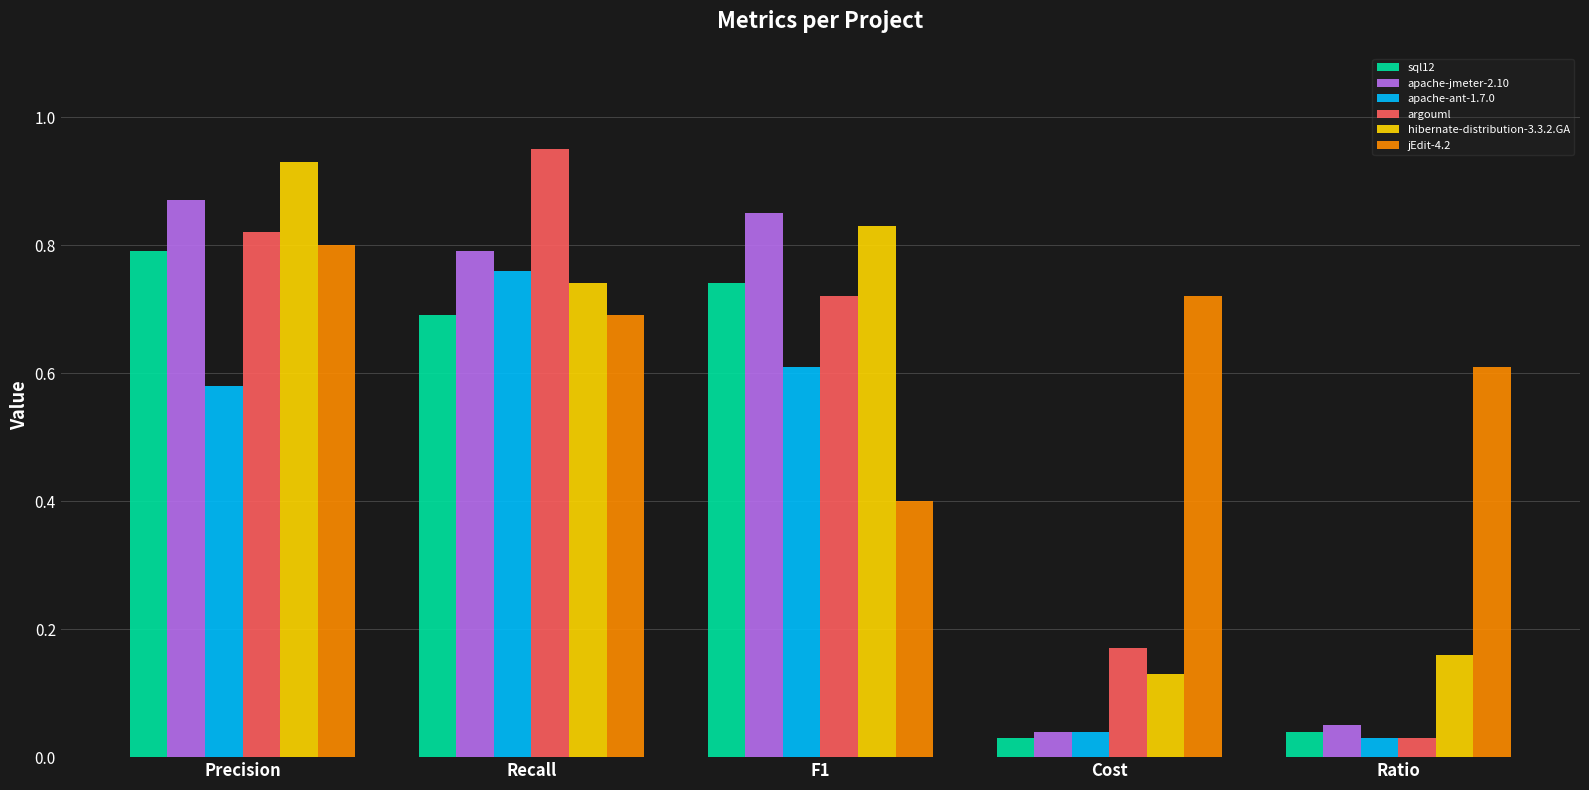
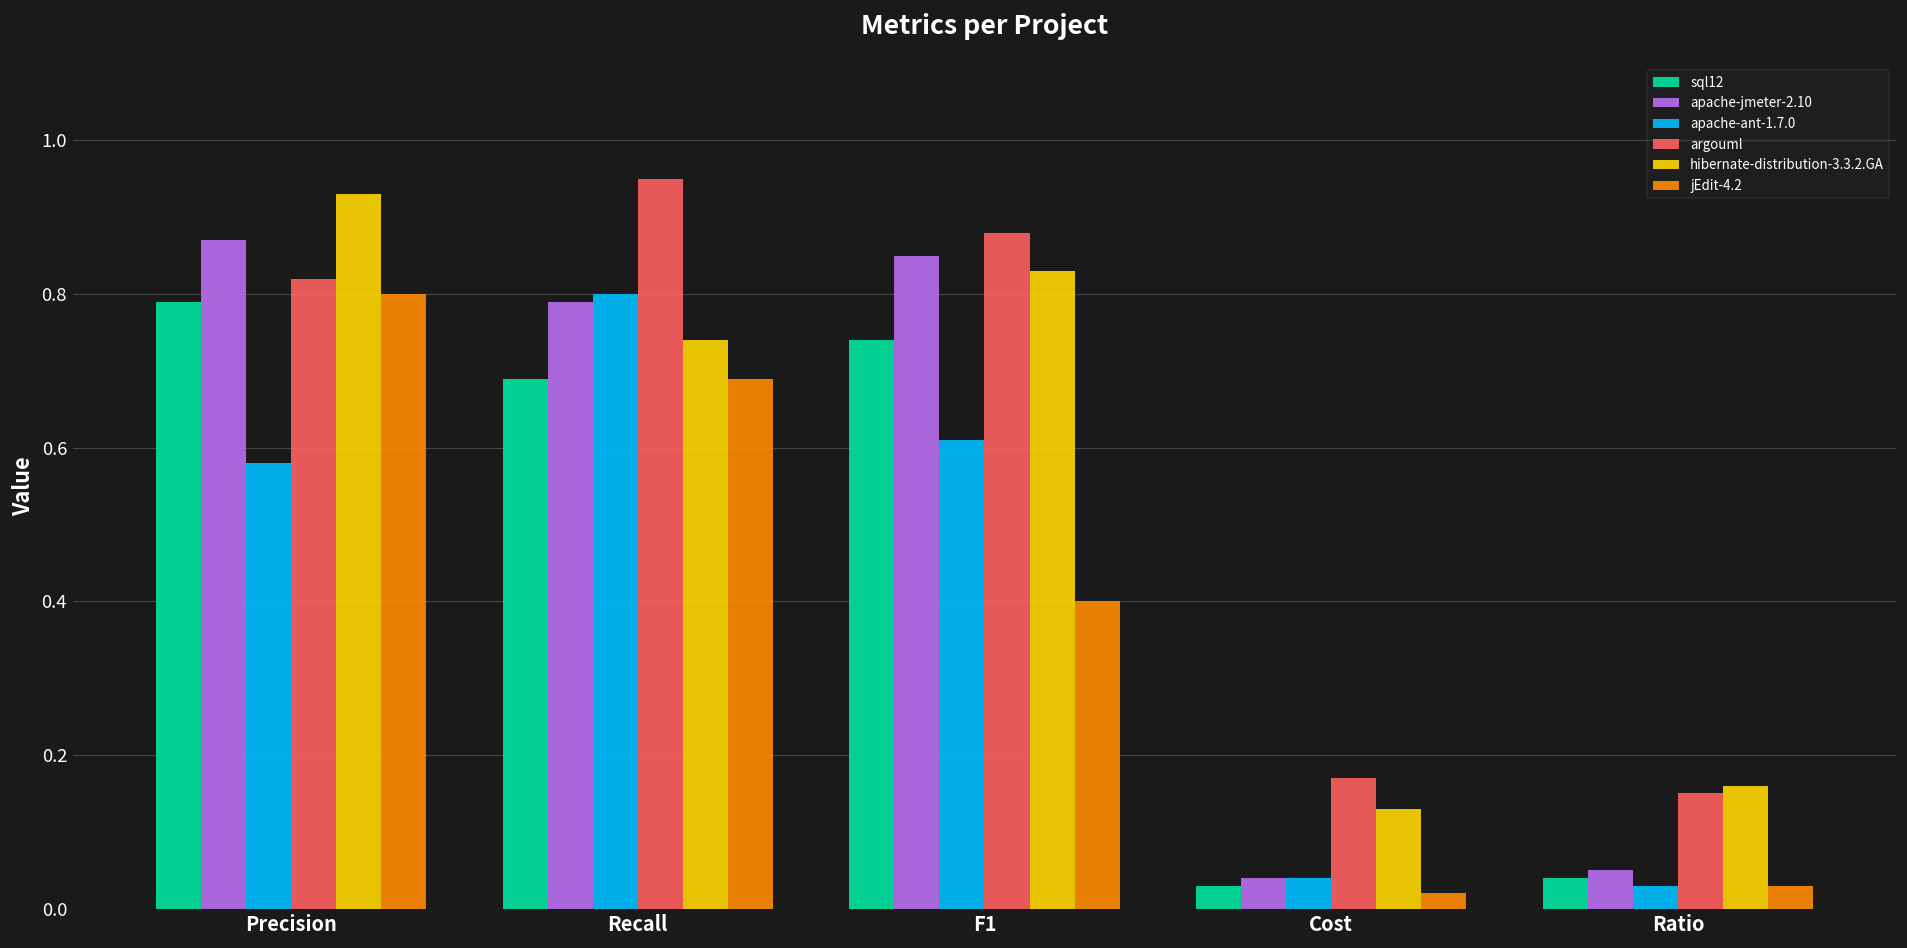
apache-ant-1.7.0, Recall: 0.76 -> 0.80
argouml, F1: 0.72 -> 0.88
jEdit-4.2, Cost: 0.72 -> 0.02
argouml, Ratio: 0.03 -> 0.15
jEdit-4.2, Ratio: 0.61 -> 0.03
